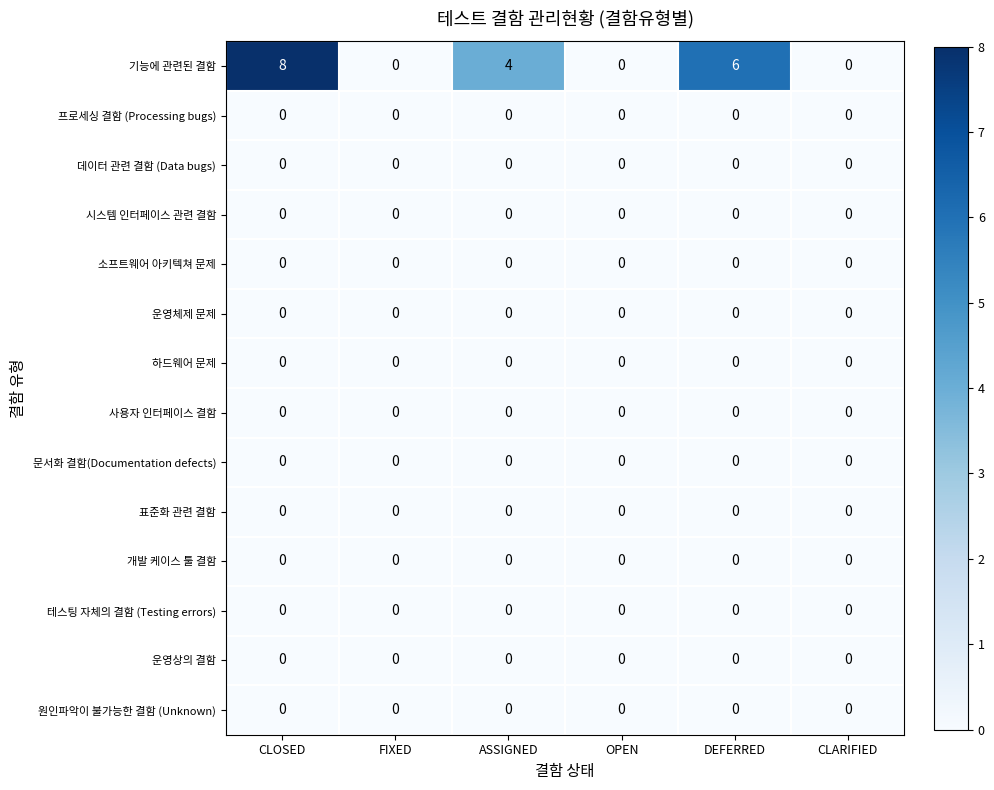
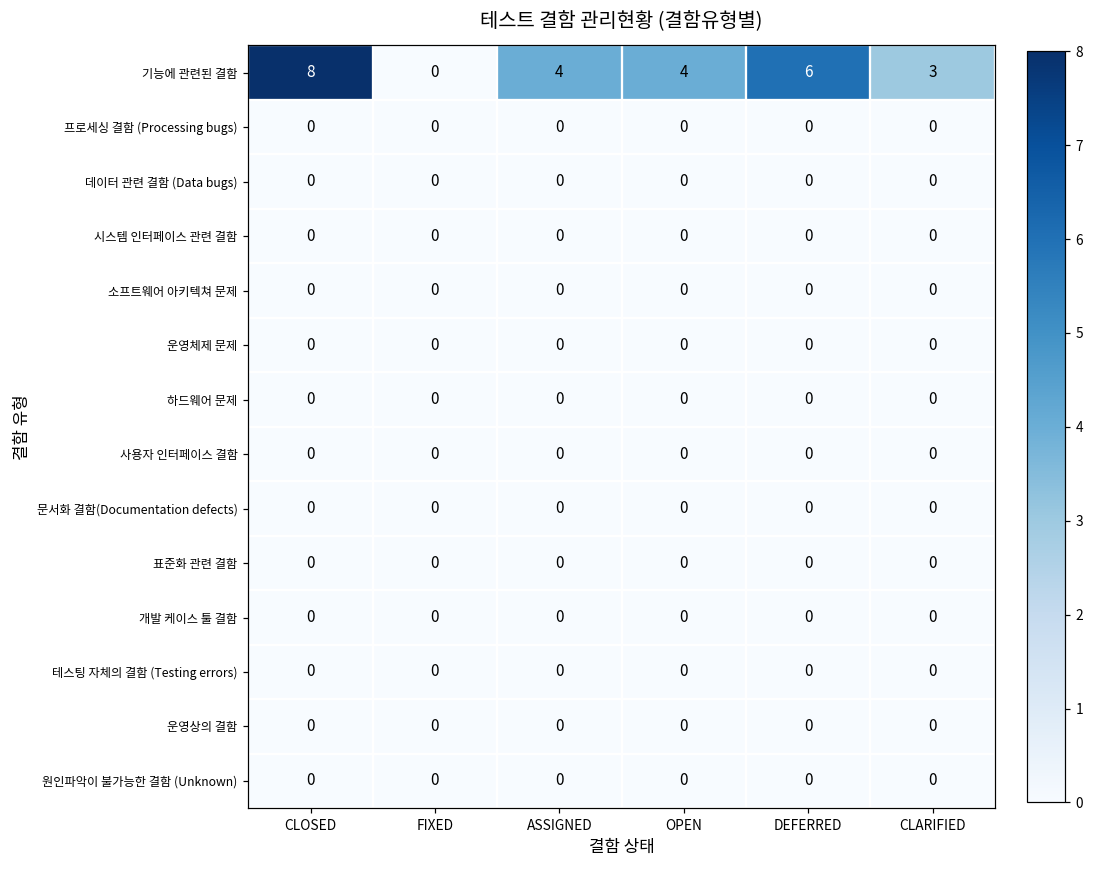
기능에 관련된 결함, OPEN: 0 -> 4
기능에 관련된 결함, CLARIFIED: 0 -> 3
